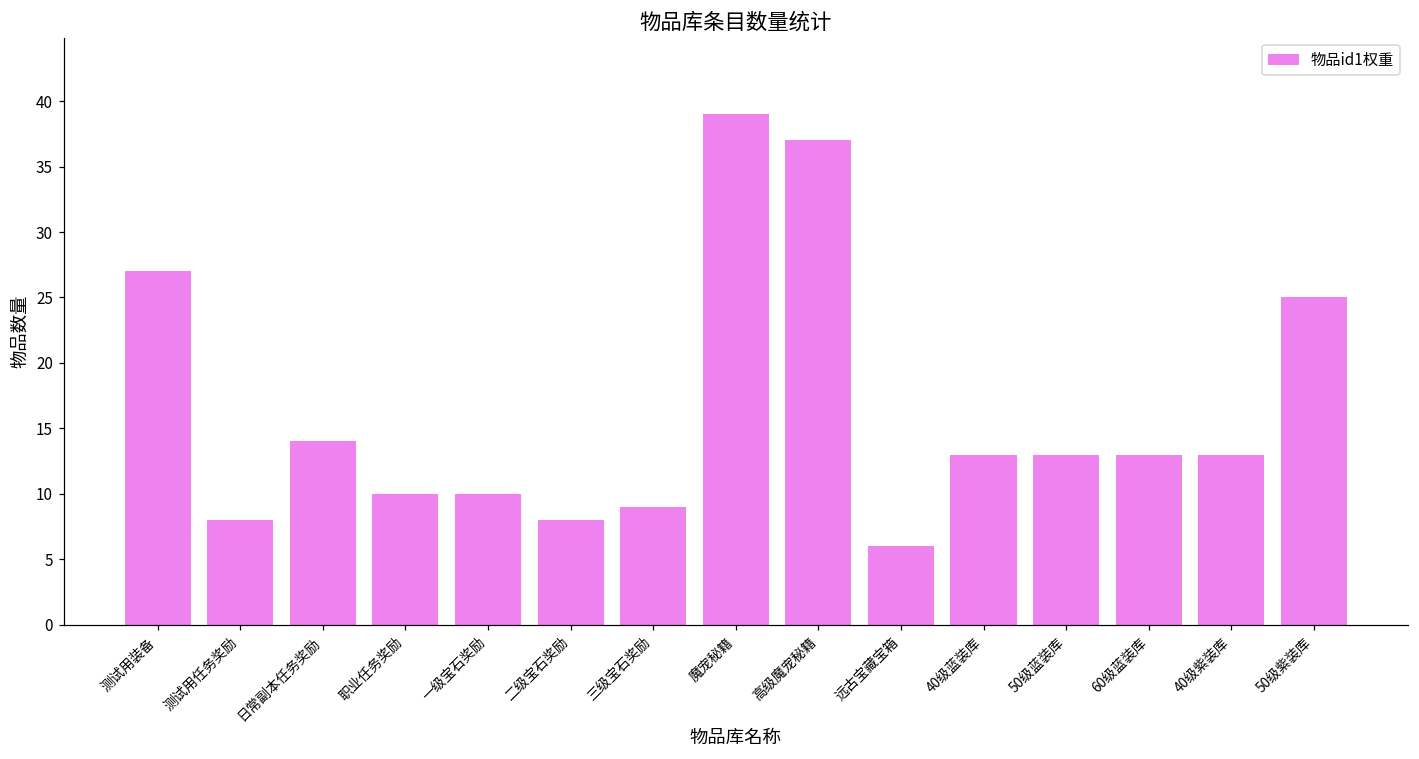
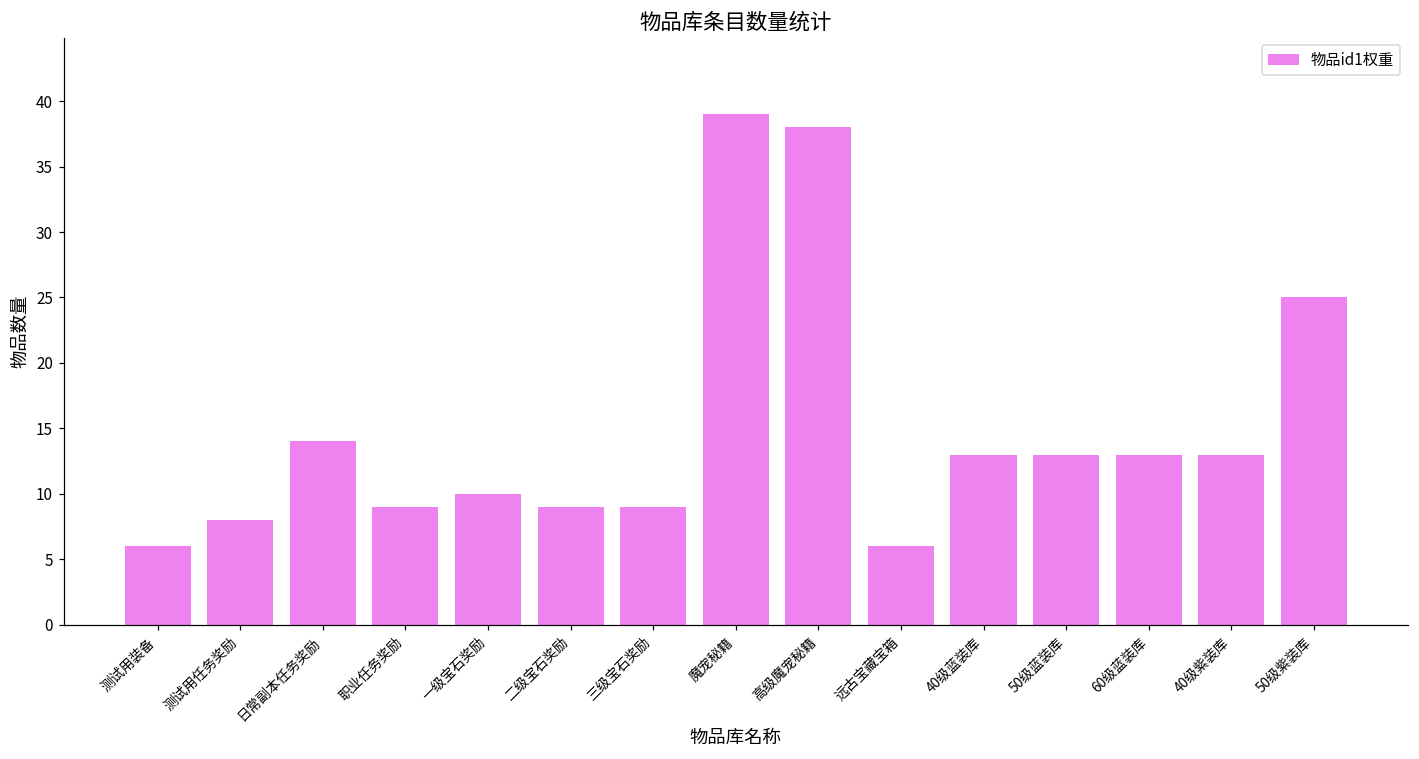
测试用装备: 27 -> 6
职业任务奖励: 10 -> 9
二级宝石奖励: 8 -> 9
高级魔宠秘籍: 37 -> 38
